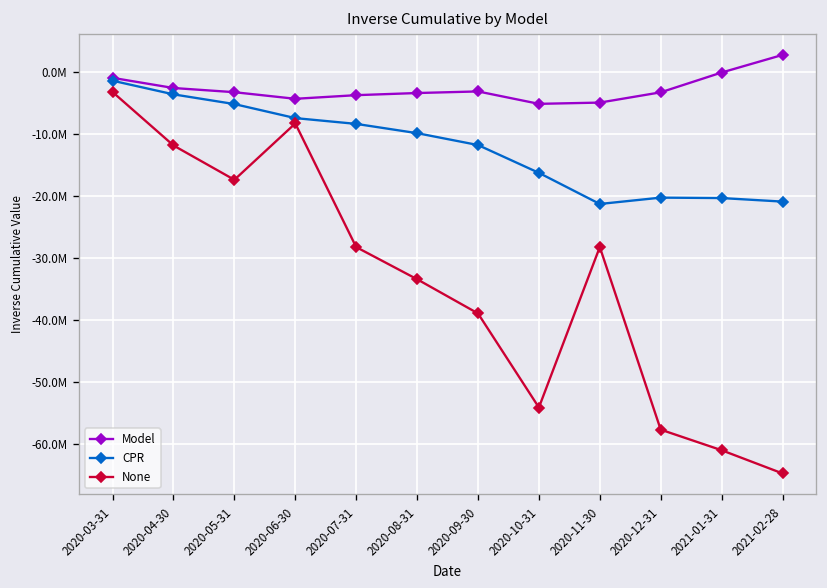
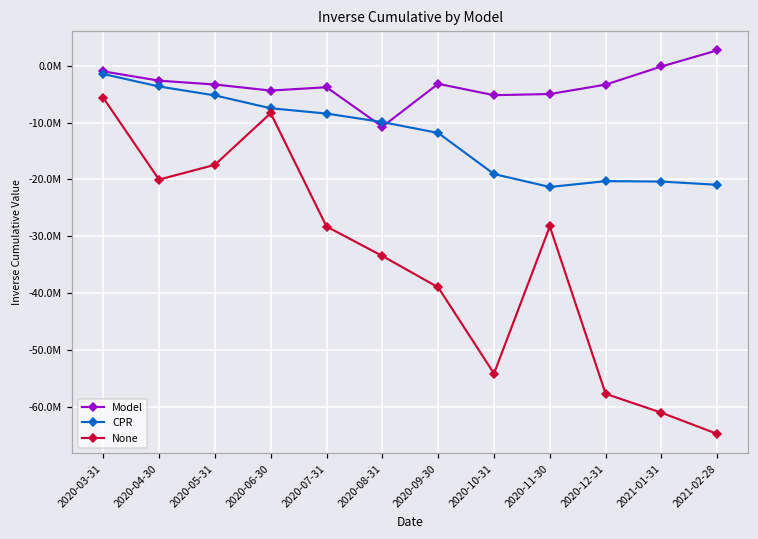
None, 2020-03-31: -3000000 -> -6000000
None, 2020-04-30: -12000000 -> -20000000
Model, 2020-08-31: -3000000 -> -11000000
CPR, 2020-10-31: -16000000 -> -19000000
